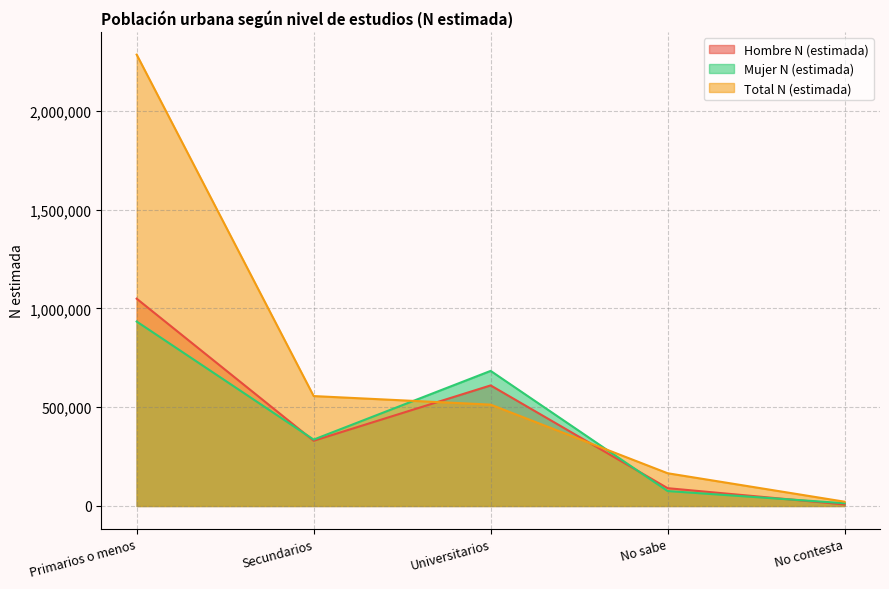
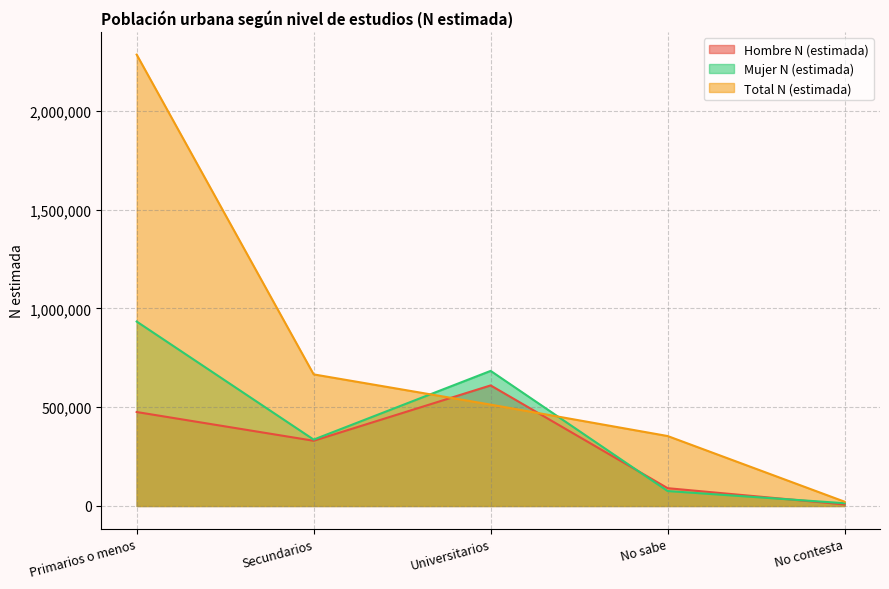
Hombre N (estimada), Primarios o menos: 1,050,000 -> 480,000
Total N (estimada), Secundarios: 560,000 -> 670,000
Total N (estimada), No sabe: 170,000 -> 350,000
